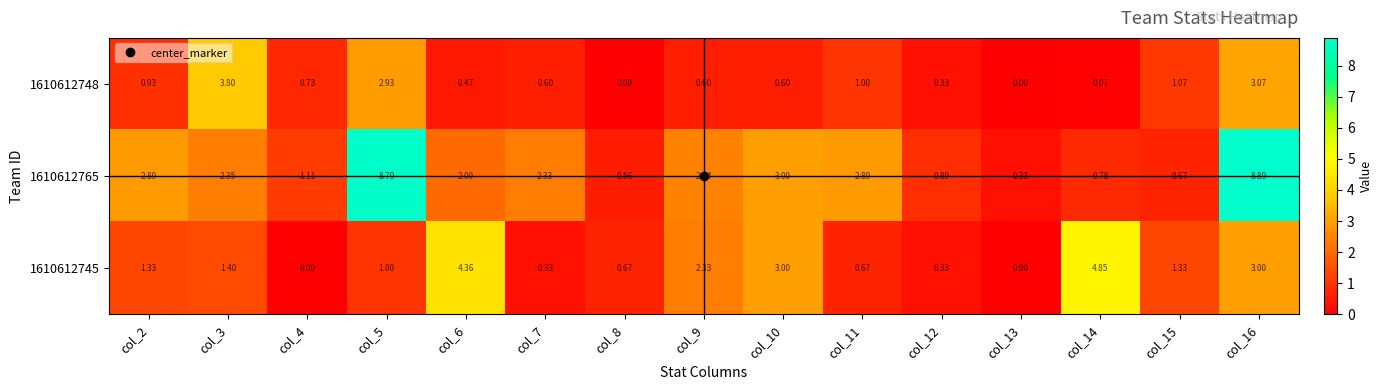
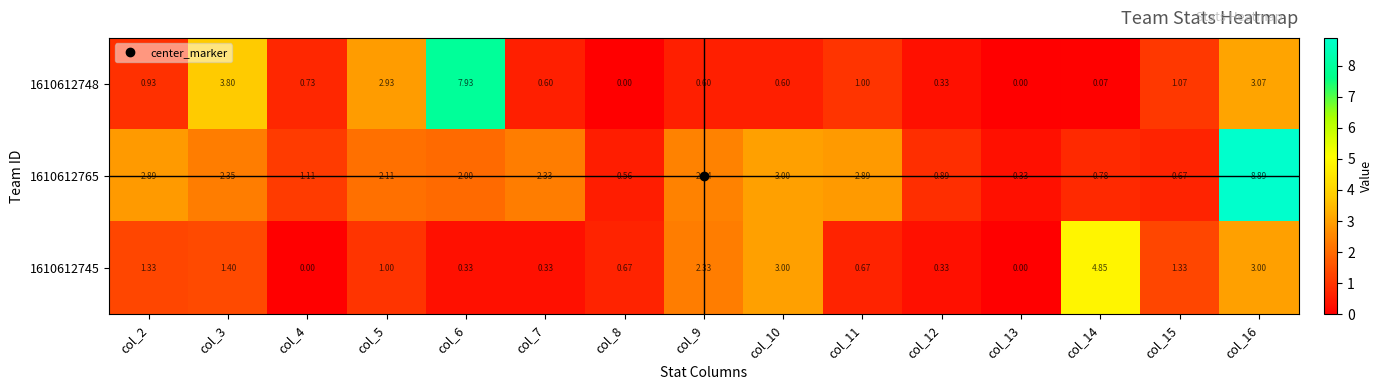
1610612748, col_6: 0.47 -> 7.93
1610612765, col_5: 8.79 -> 2.11
1610612745, col_6: 4.36 -> 0.33
